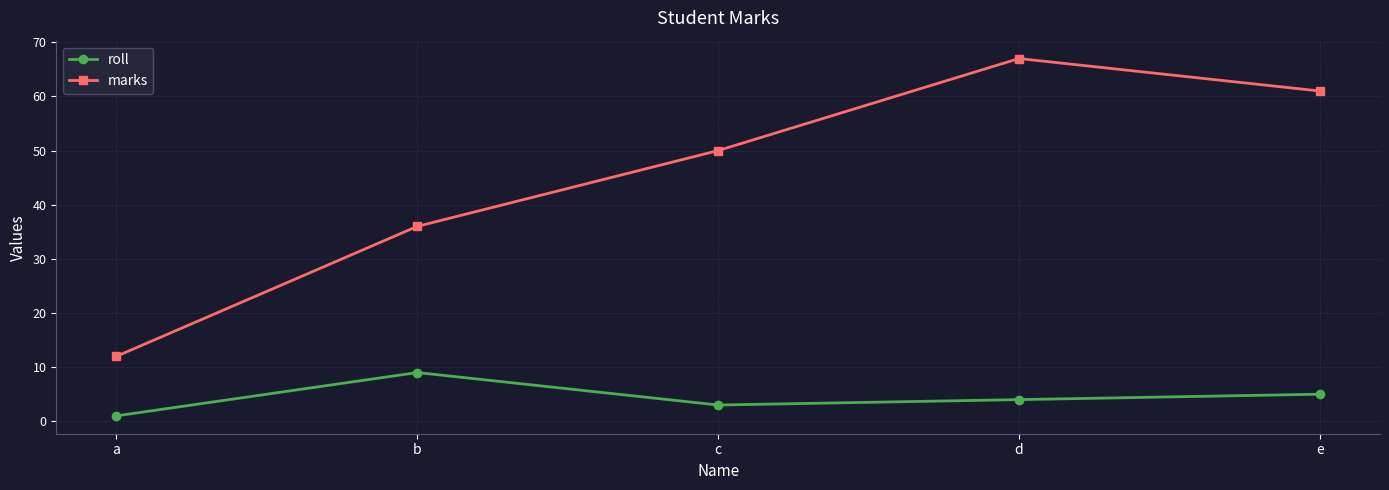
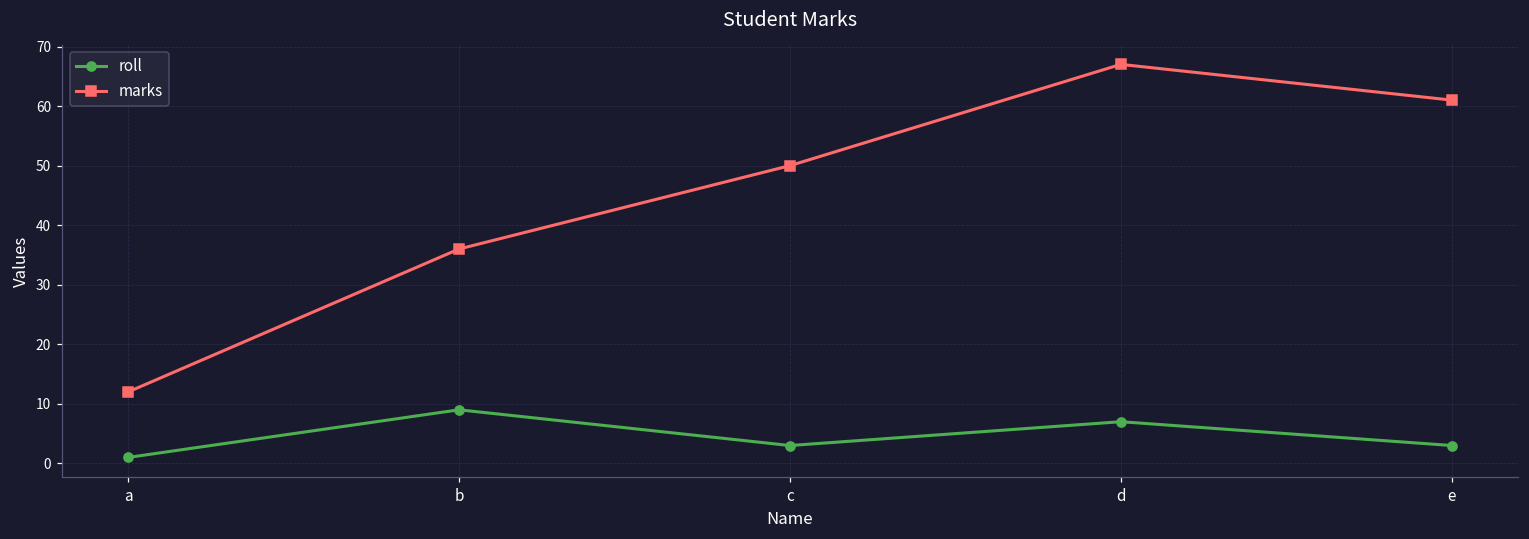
roll, d: 4 -> 7
roll, e: 5 -> 3
